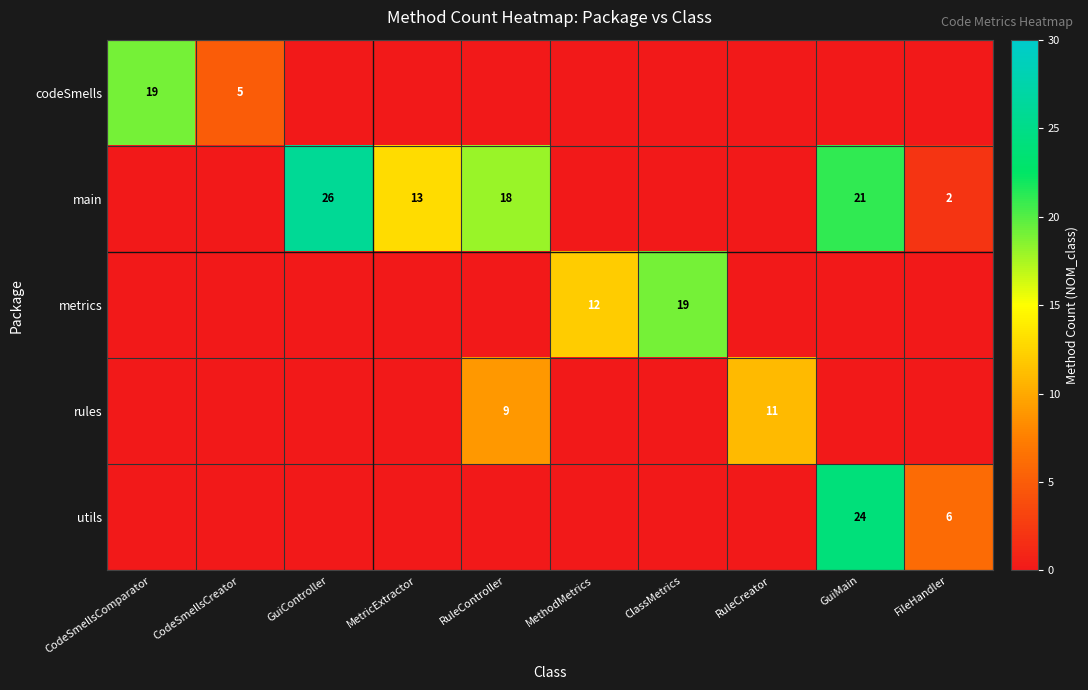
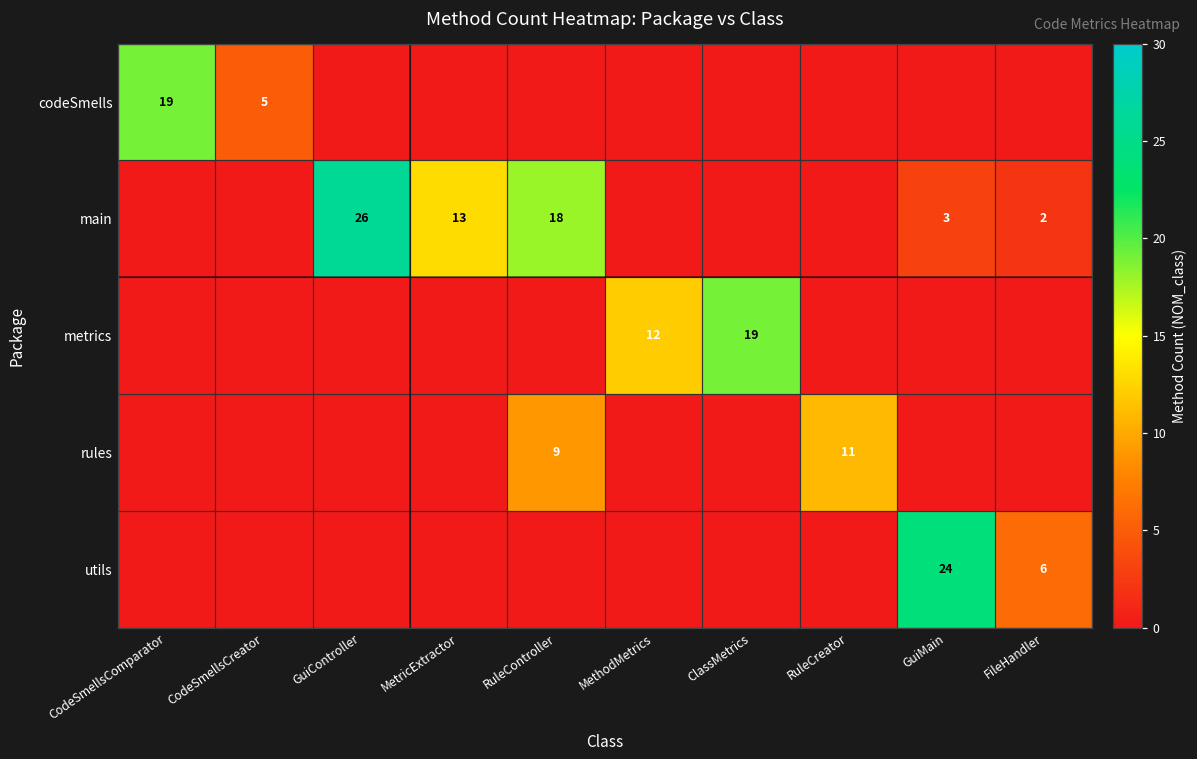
main, GuiMain: 21 -> 3
